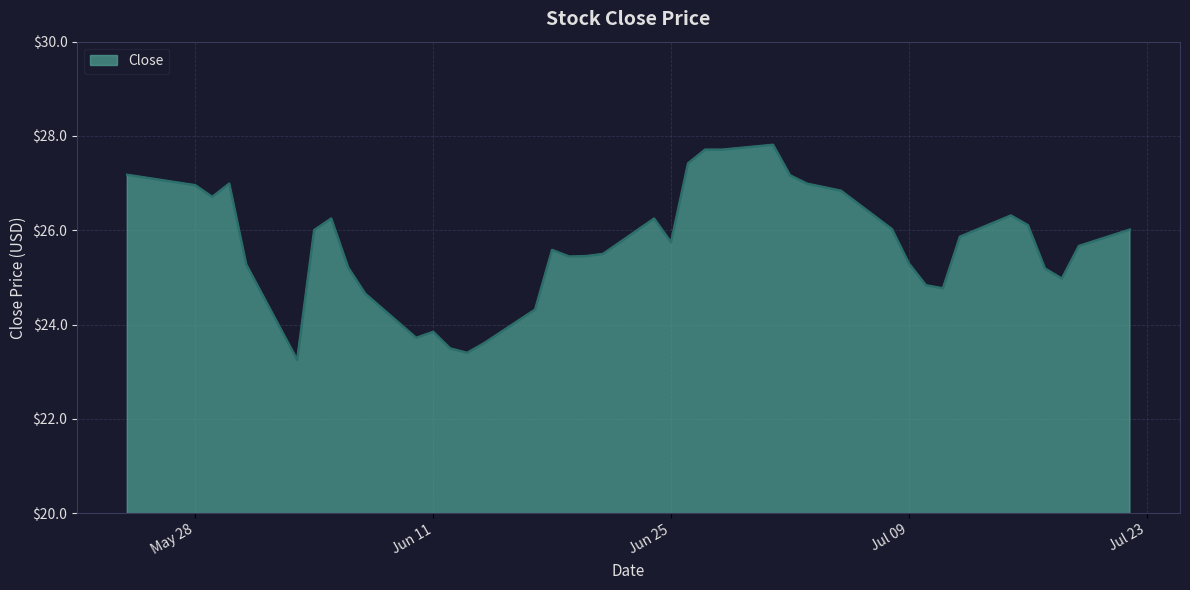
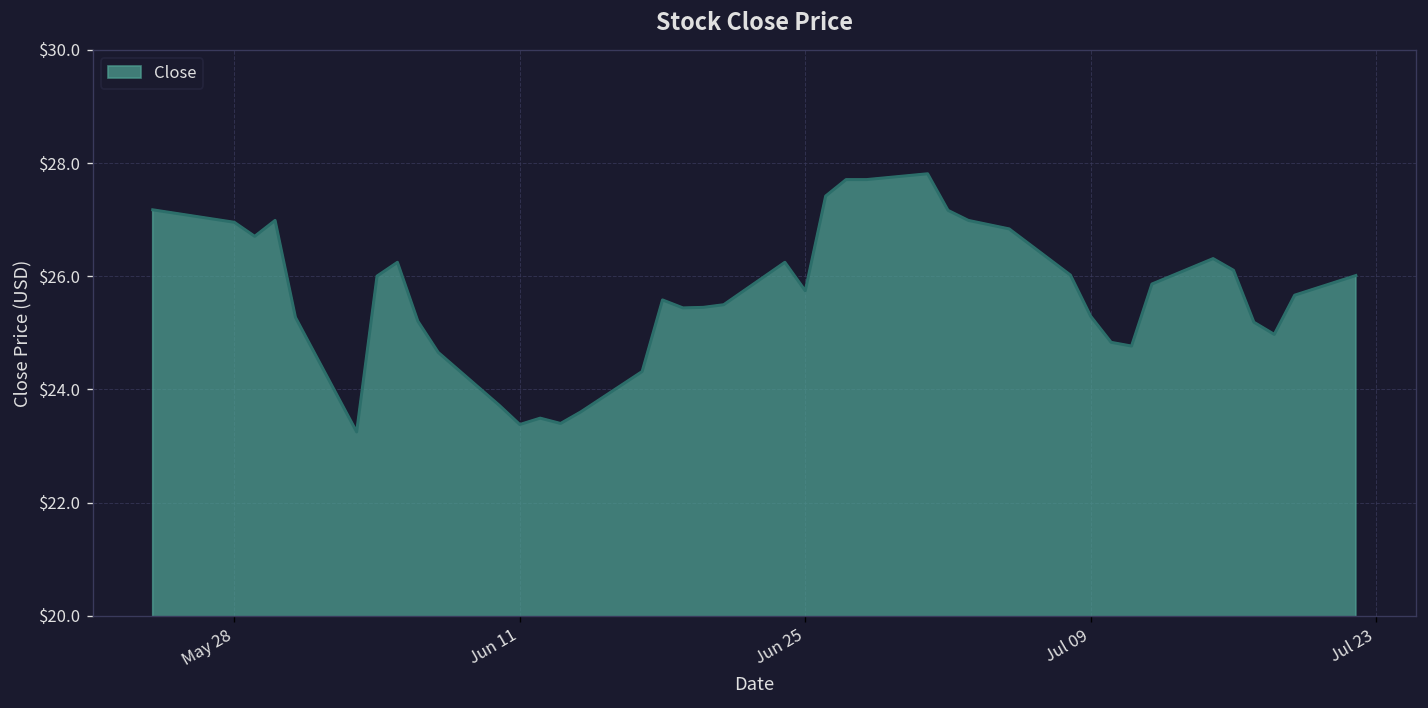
Jun 11: $23.8 -> $23.4
